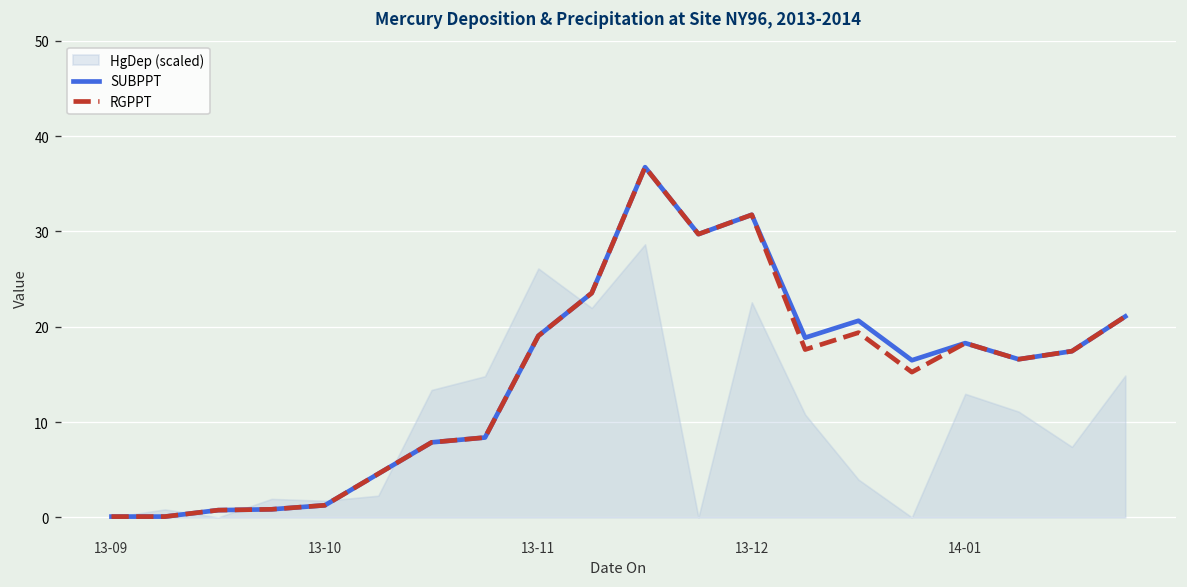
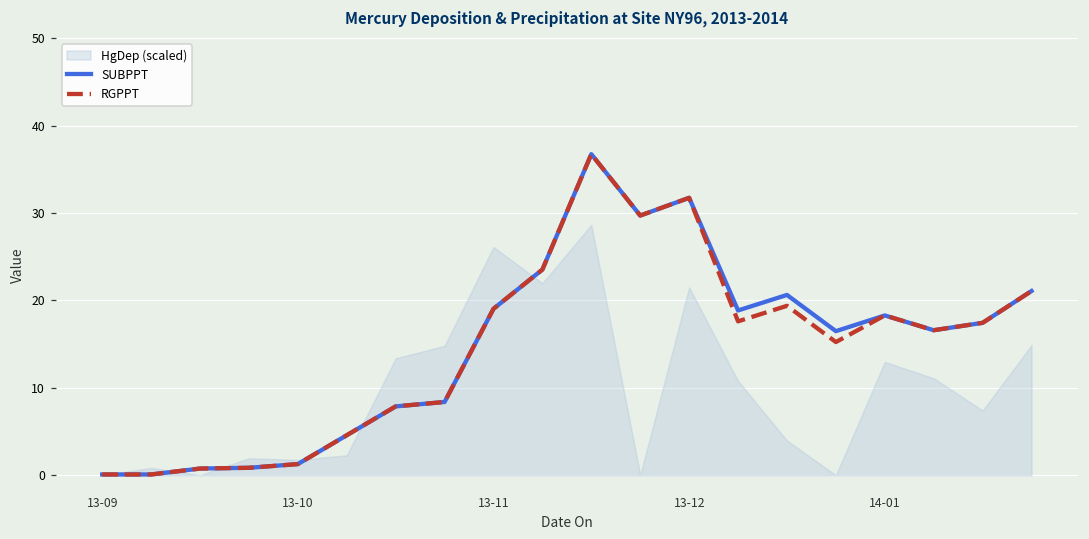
HgDep (scaled), 13-12: 23 -> 21
